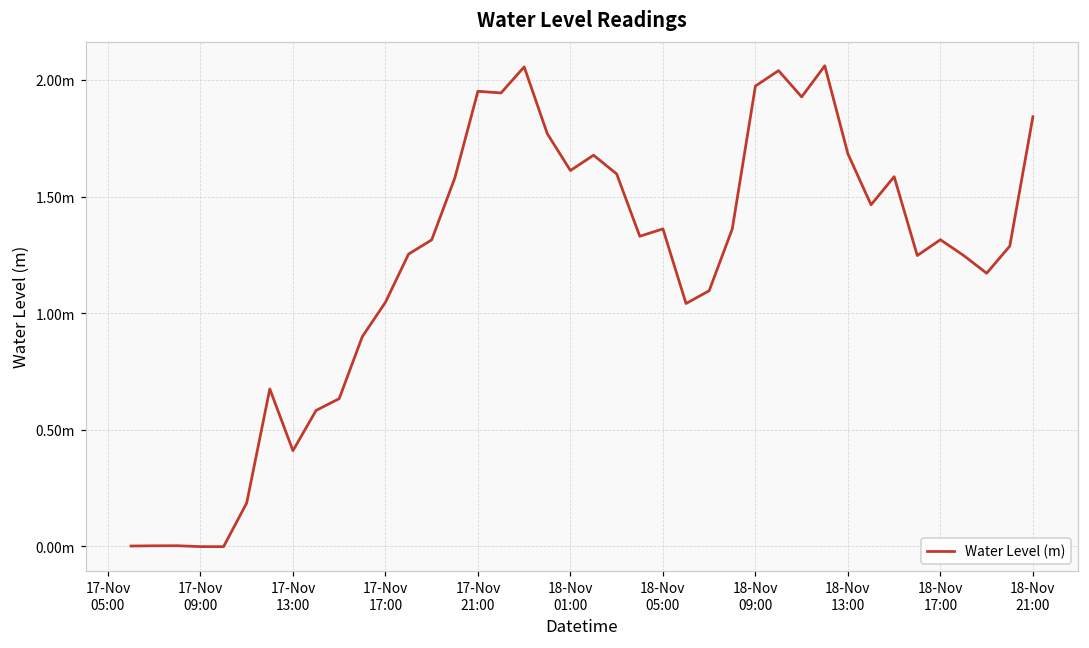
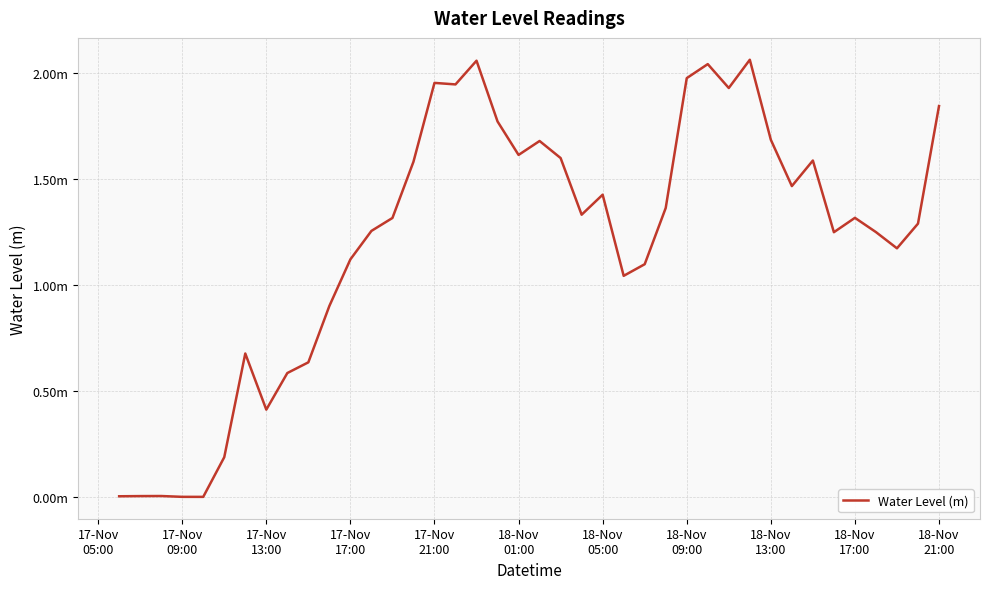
17-Nov 17:00: 1.05m -> 1.12m
18-Nov 05:00: 1.36m -> 1.42m
